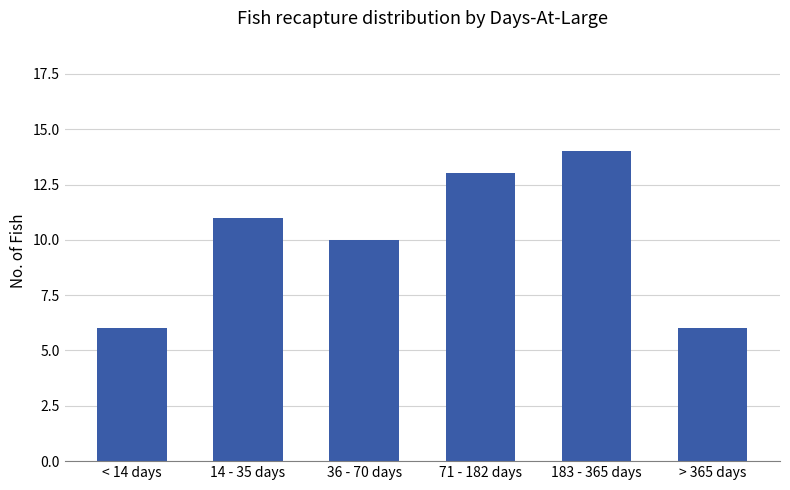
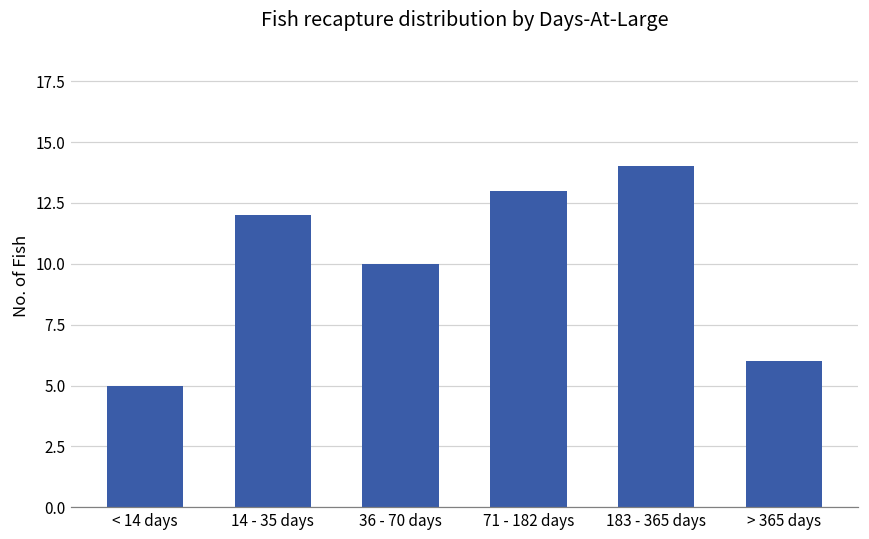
< 14 days: 6 -> 5
14 - 35 days: 11 -> 12
